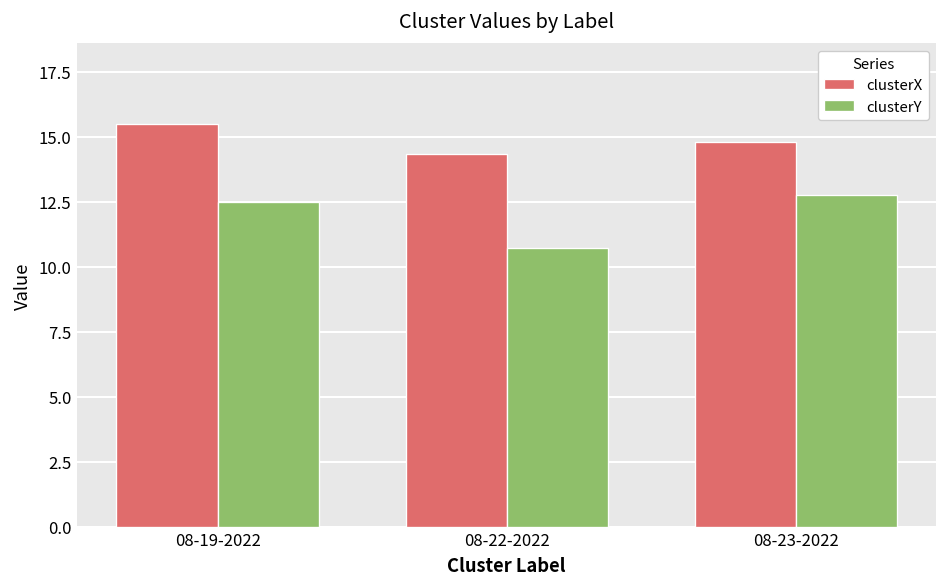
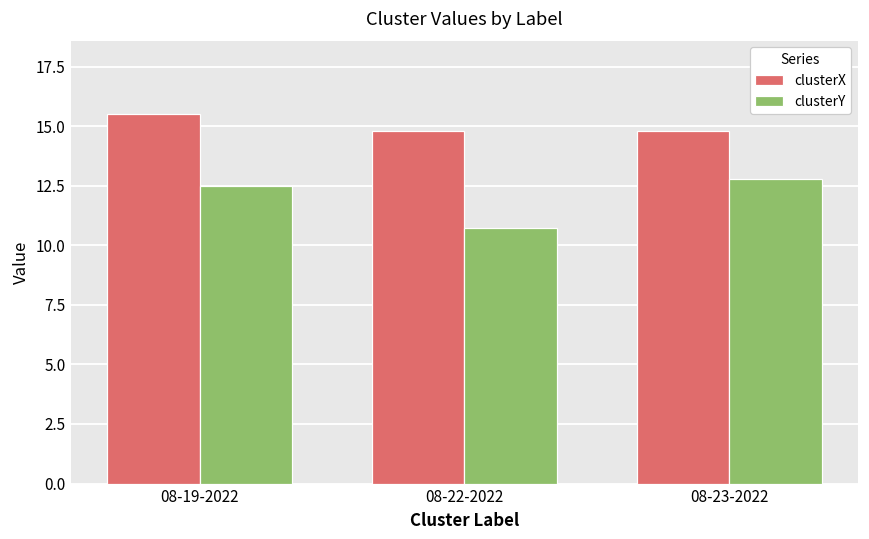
clusterX, 08-22-2022: 14.3 -> 14.8
